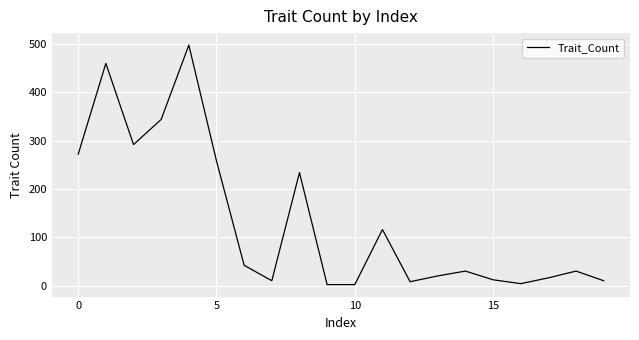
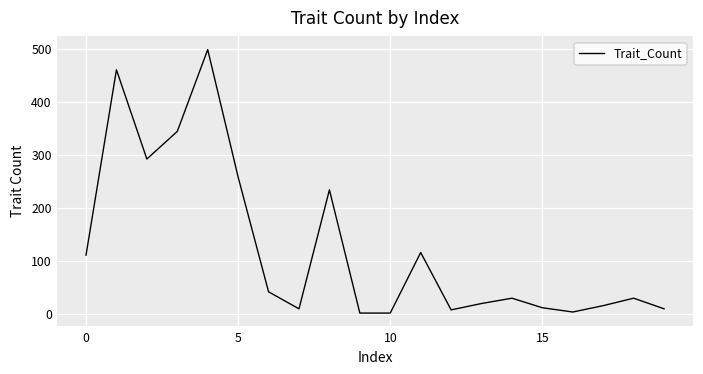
0: 270 -> 110
